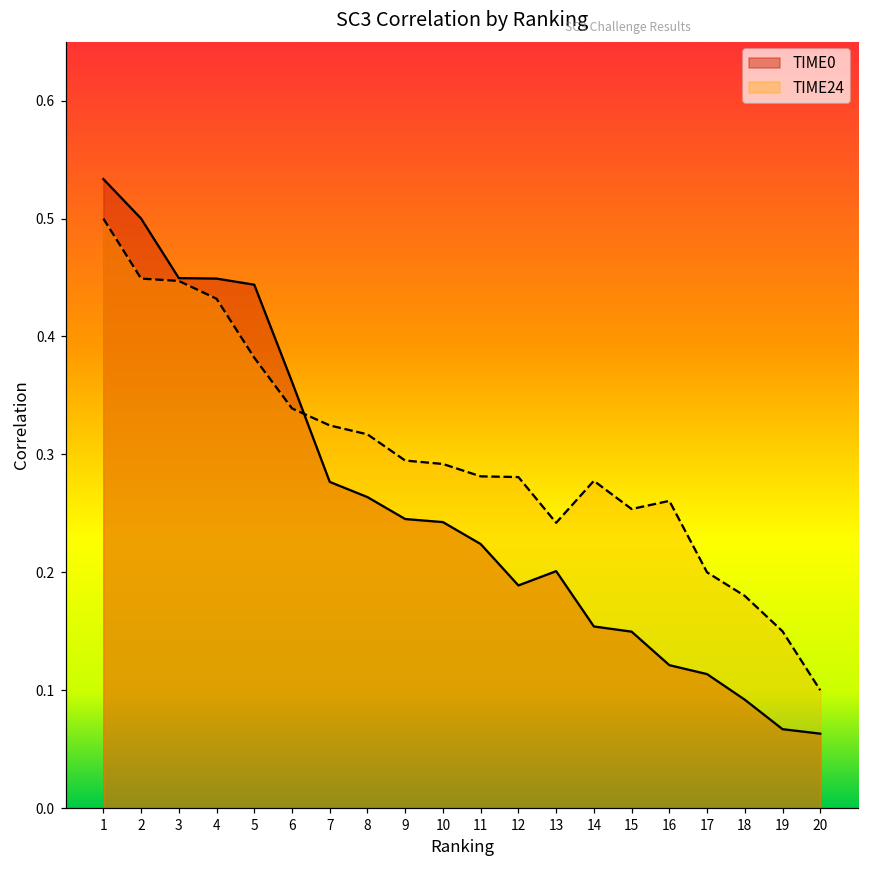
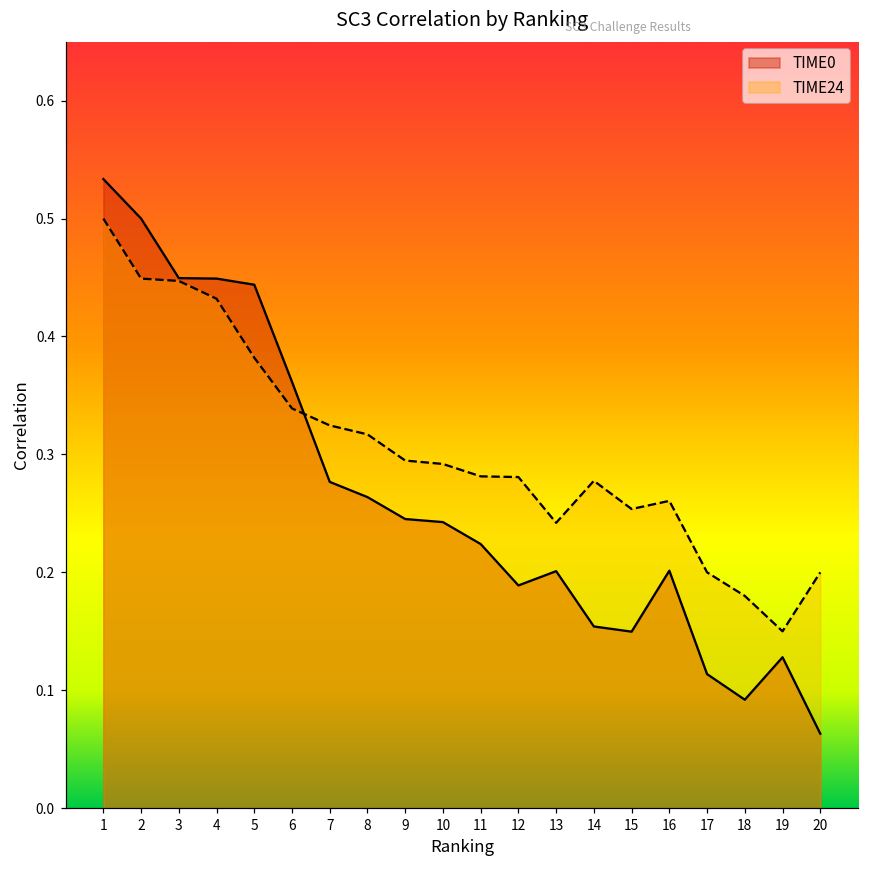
TIME0, 16: 0.121 -> 0.201
TIME0, 19: 0.067 -> 0.128
TIME24, 20: 0.1 -> 0.2
